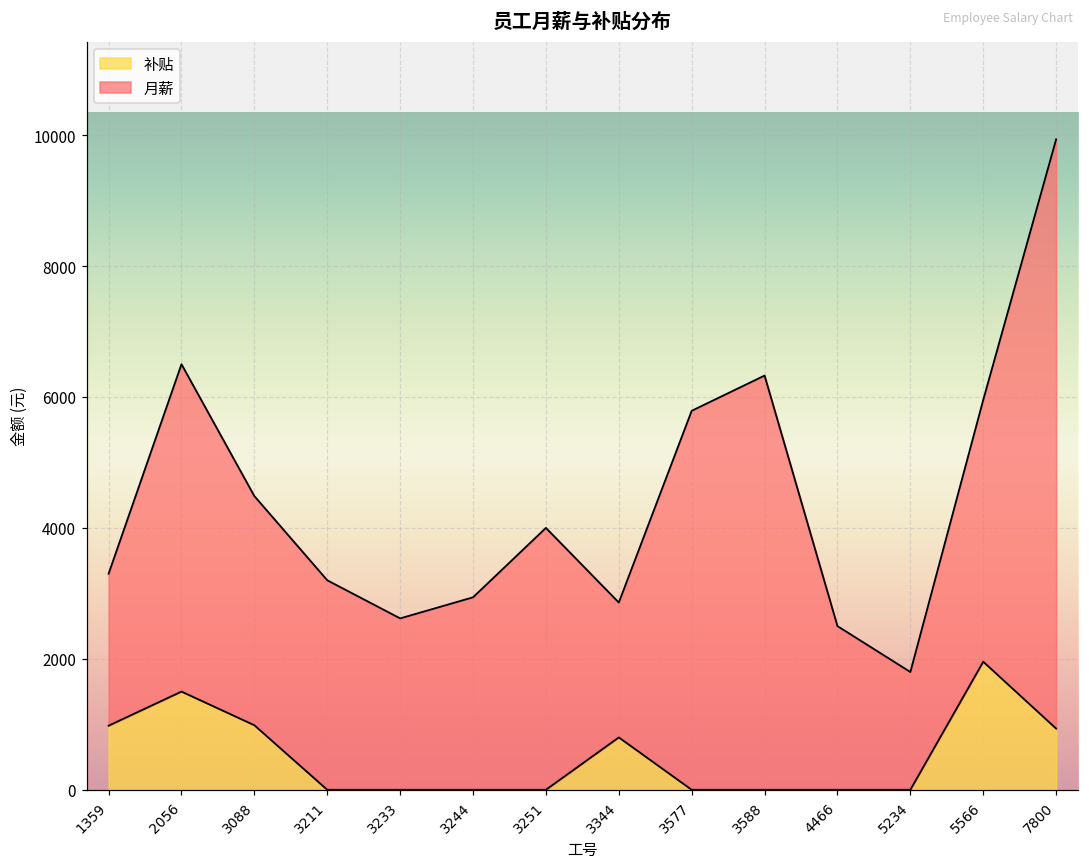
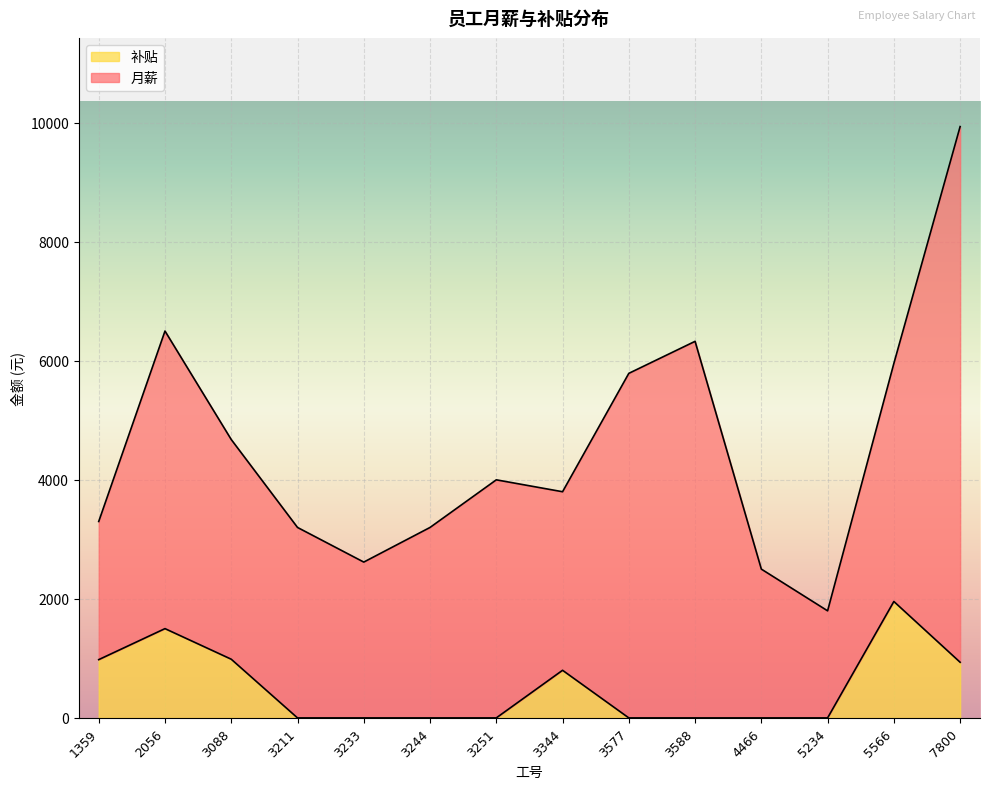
月薪, 3088: 3500 -> 3700
月薪, 3244: 2900 -> 3200
月薪, 3344: 2100 -> 3000
